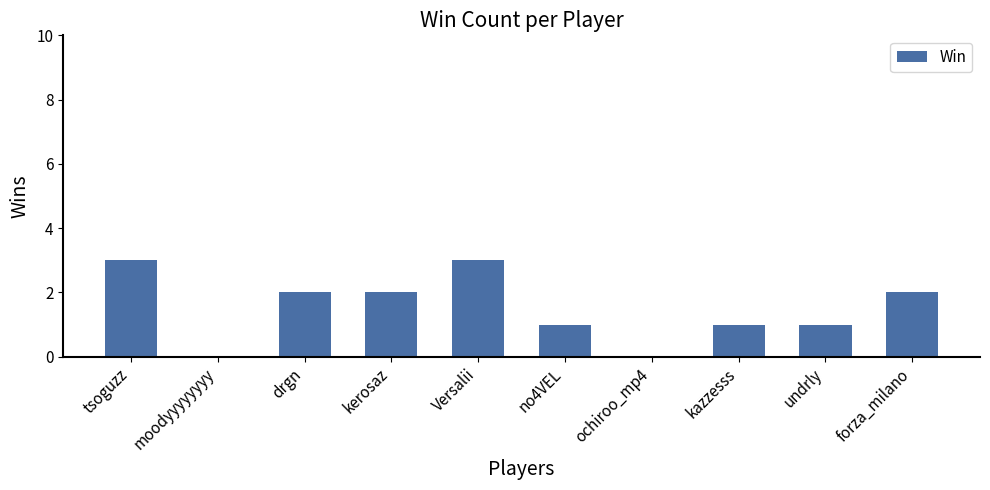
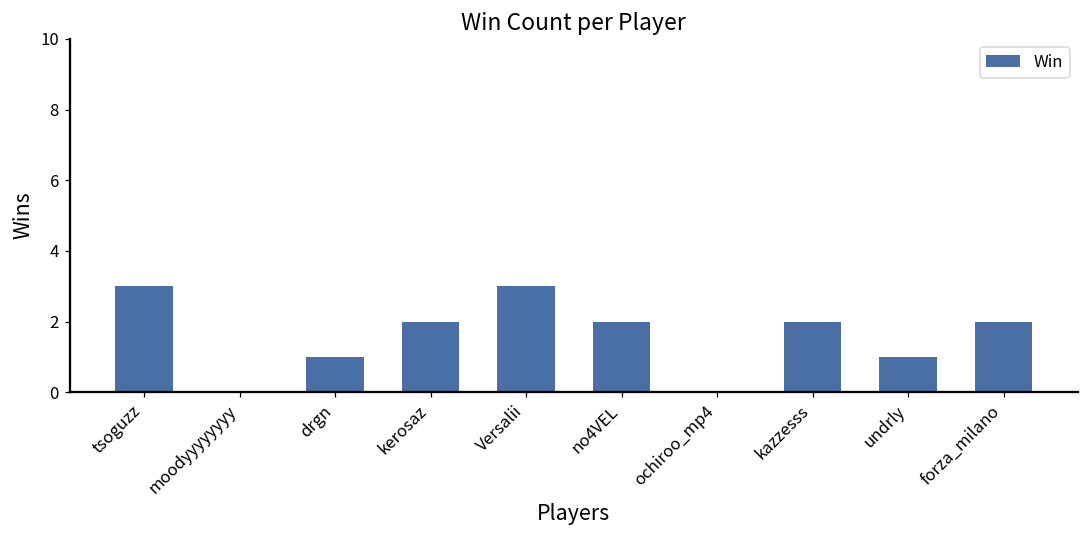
drgn: 2 -> 1
no4VEL: 1 -> 2
kazzesss: 1 -> 2
